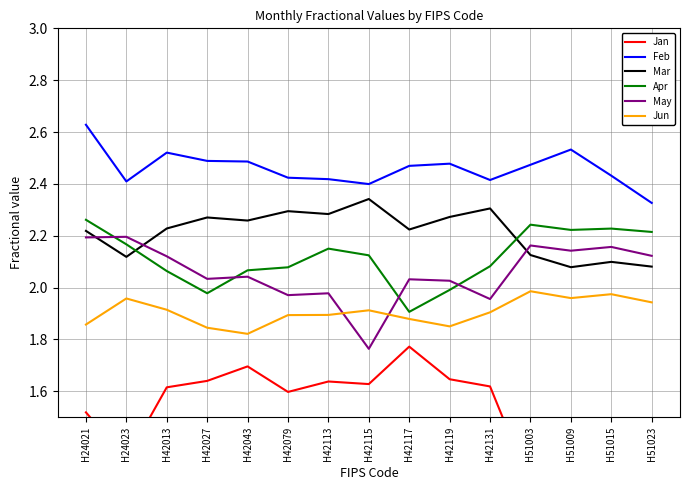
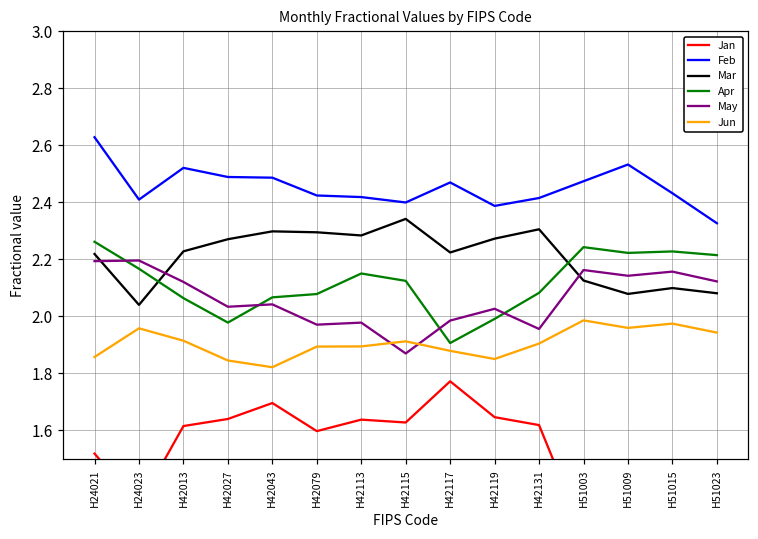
Mar, H24023: 2.12 -> 2.04
Mar, H42043: 2.26 -> 2.30
May, H42115: 1.76 -> 1.87
May, H42117: 2.03 -> 1.99
Feb, H42119: 2.48 -> 2.39
